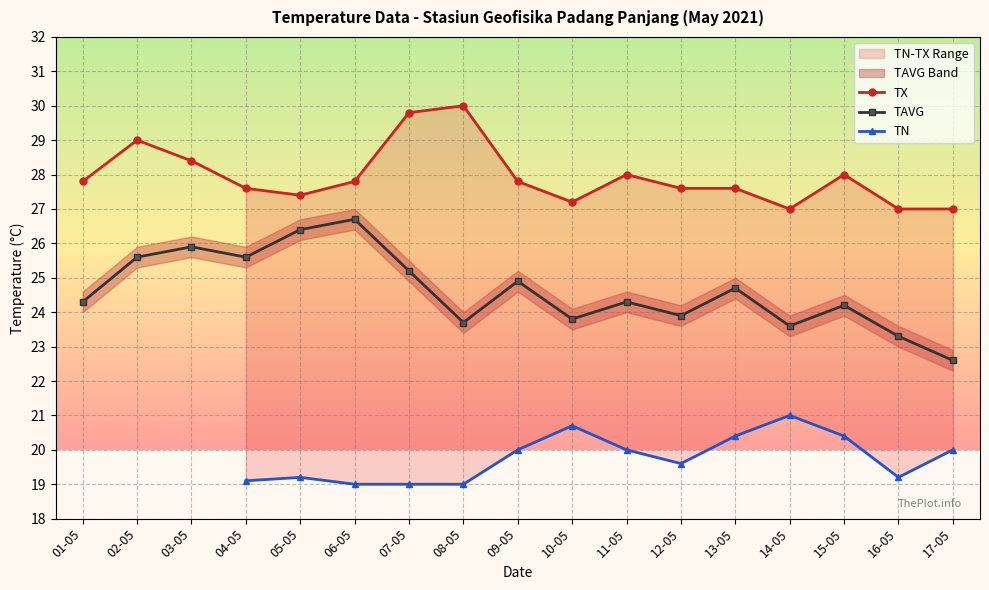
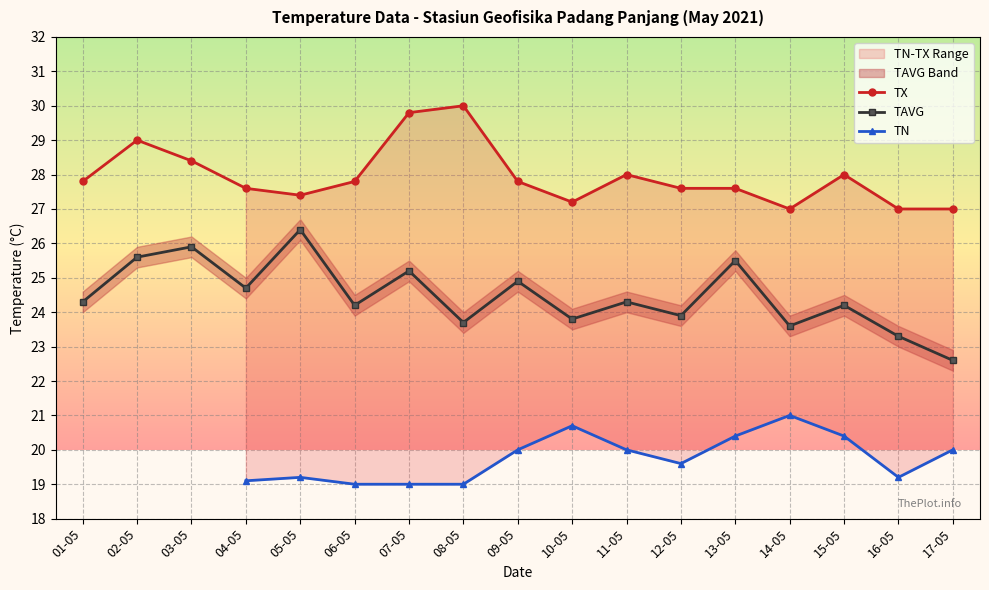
TAVG, 04-05: 25.6 -> 24.7
TAVG, 06-05: 26.7 -> 24.2
TAVG, 13-05: 24.7 -> 25.5
